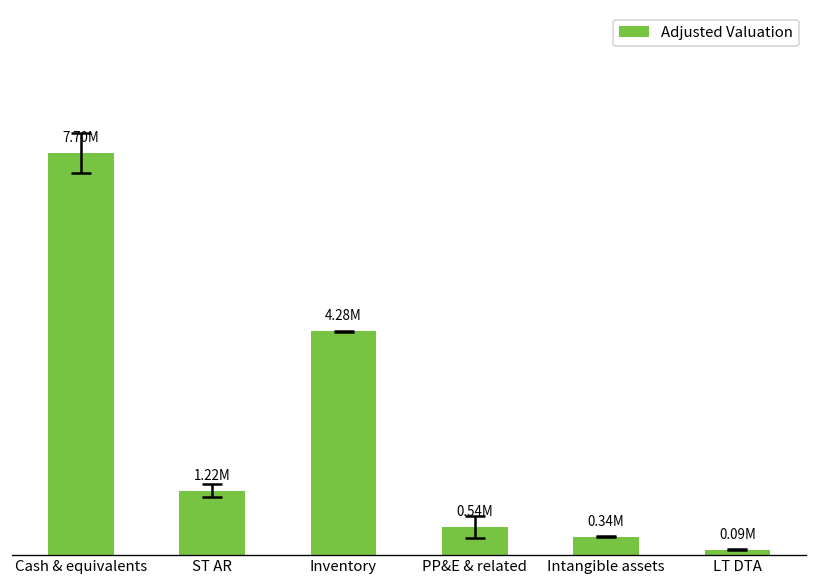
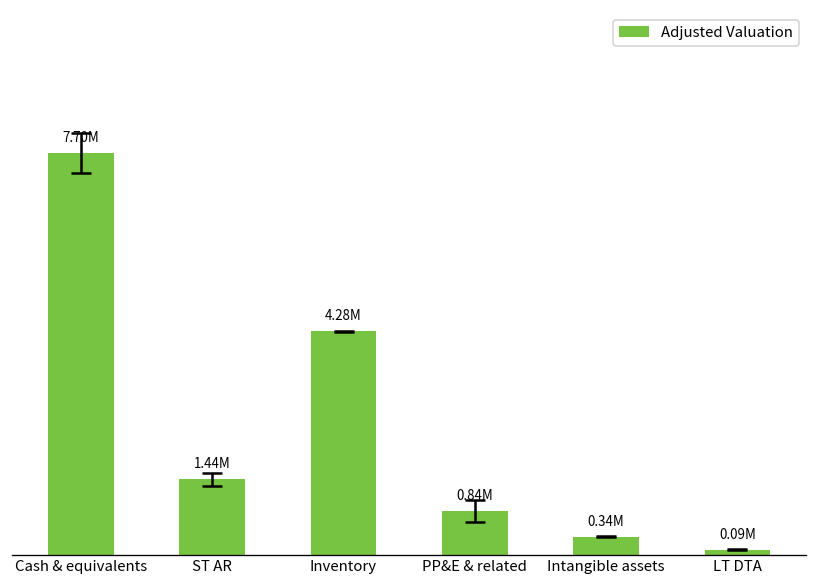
Adjusted Valuation, ST AR: 1.22M -> 1.44M
Adjusted Valuation, PP&E & related: 0.54M -> 0.84M
